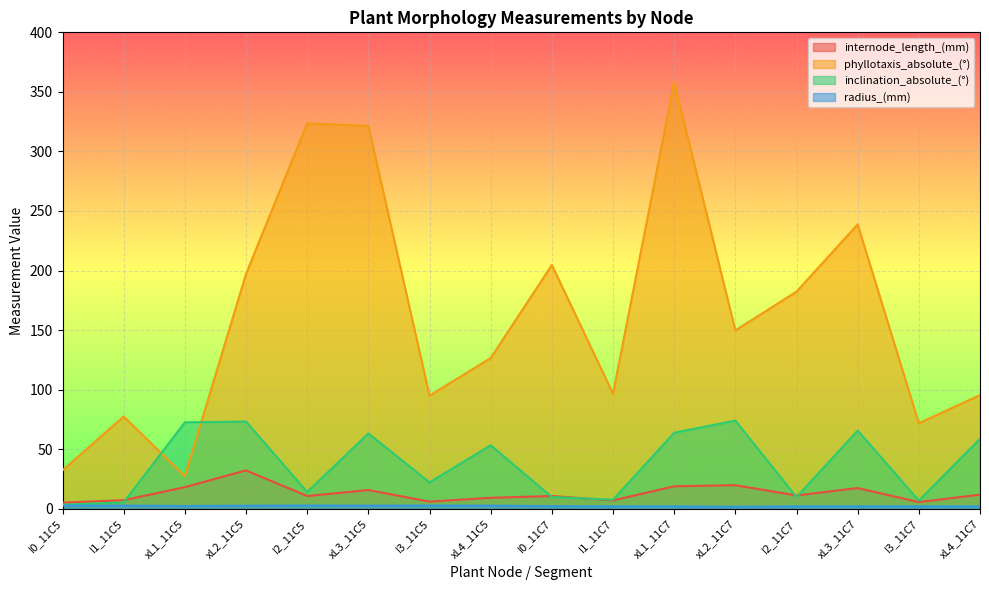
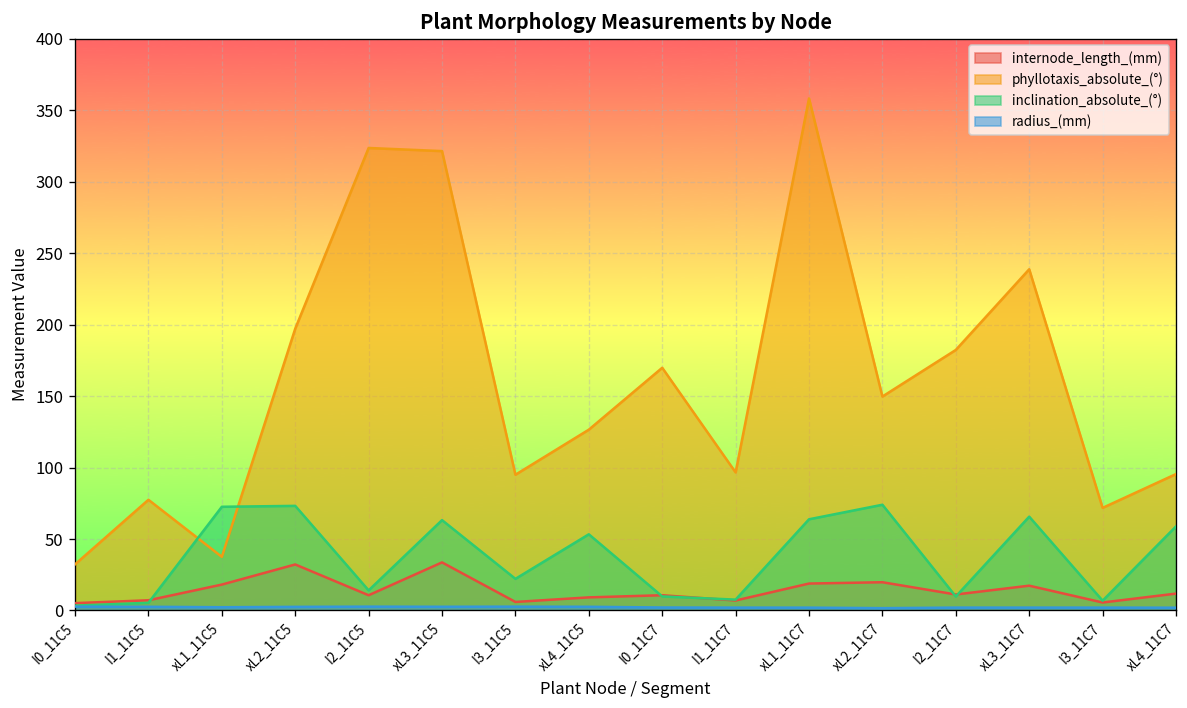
phyllotaxis_absolute_(°), xL1_11C5: 27 -> 38
internode_length_(mm), xL3_11C5: 16 -> 34
phyllotaxis_absolute_(°), I0_11C7: 205 -> 170
